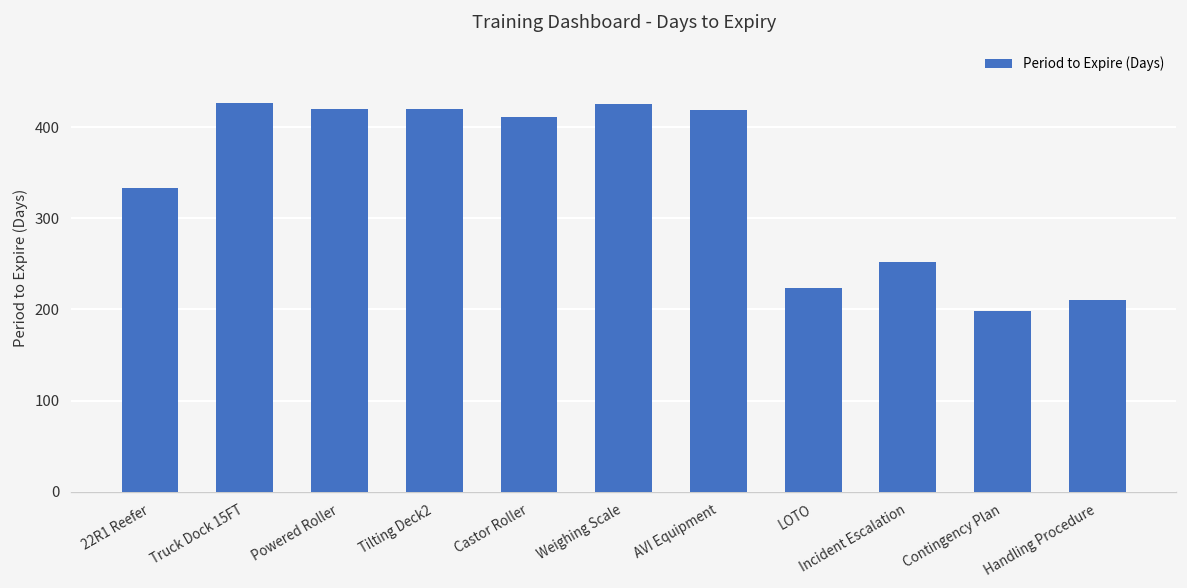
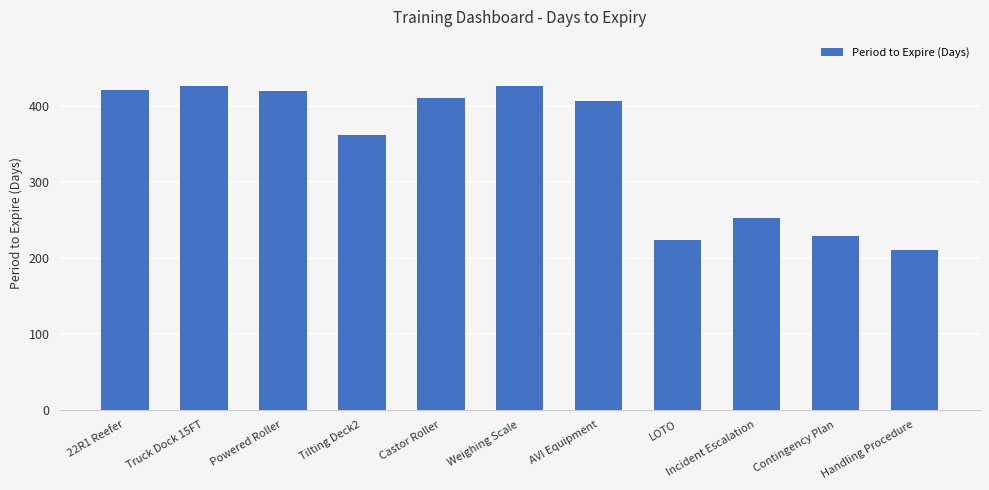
22R1 Reefer: 330 -> 420
Tilting Deck2: 420 -> 360
AVI Equipment: 420 -> 410
Contingency Plan: 200 -> 230
